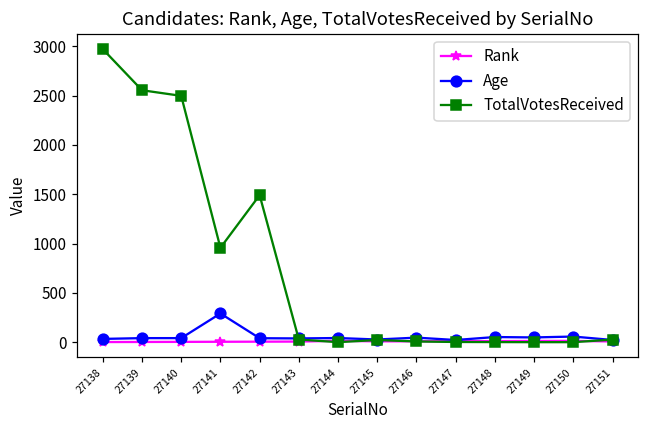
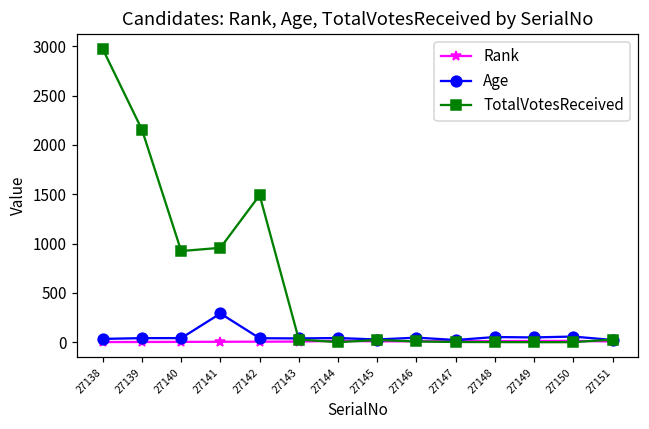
TotalVotesReceived, 27139: 2600 -> 2200
TotalVotesReceived, 27140: 2500 -> 900
